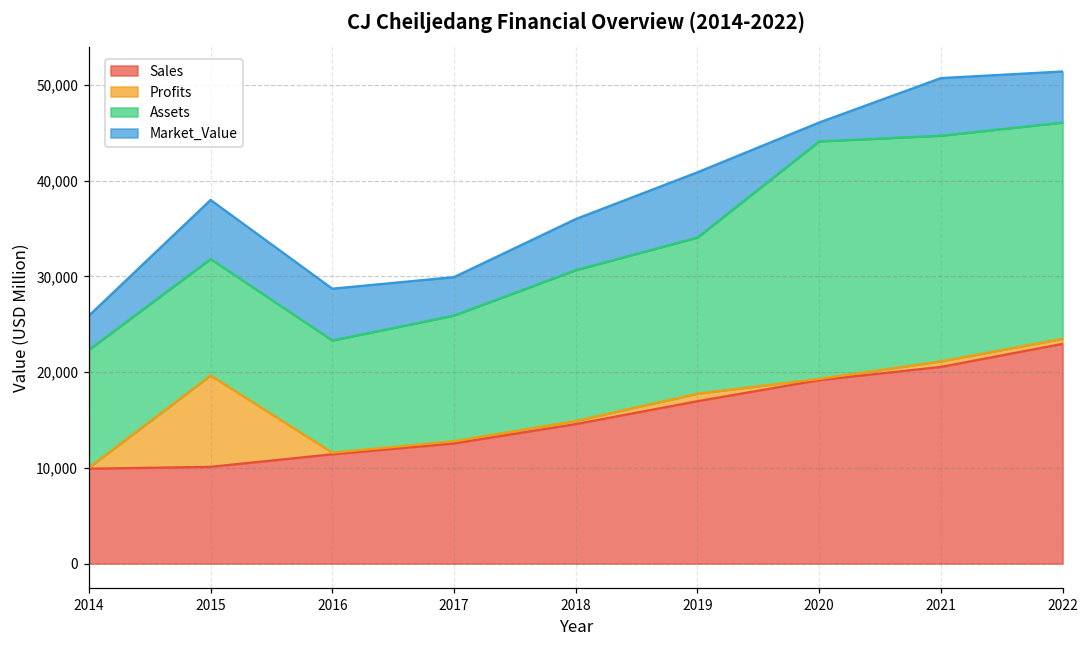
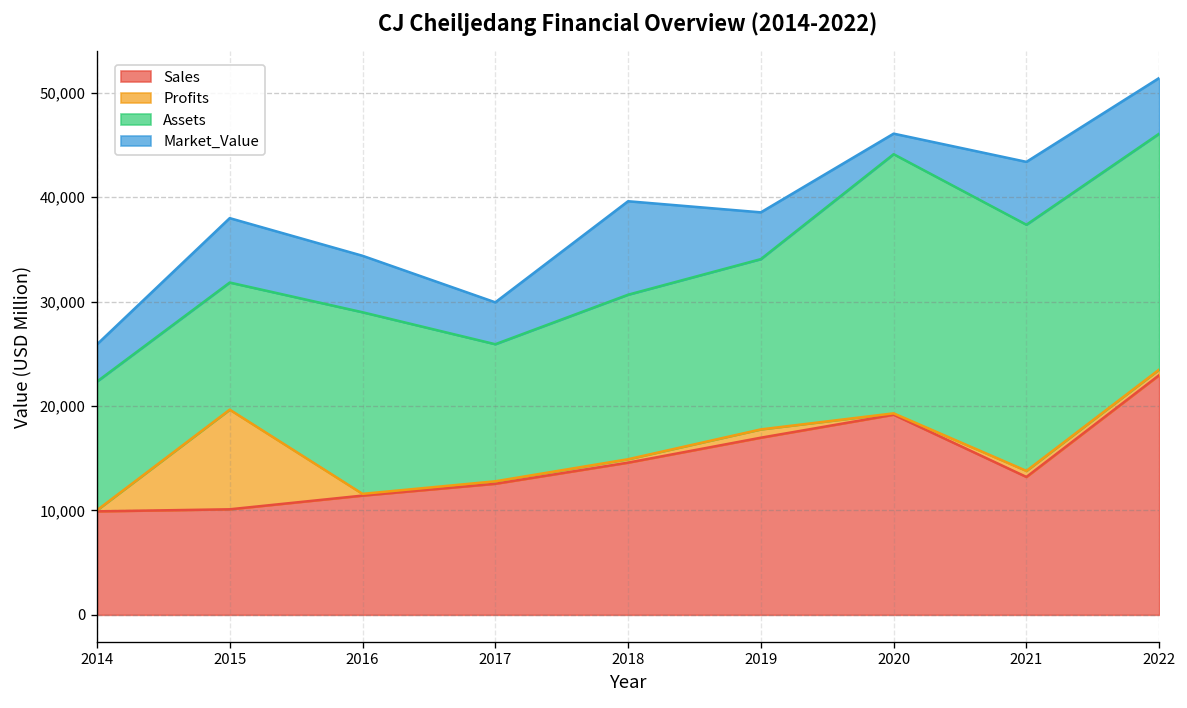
Assets, 2016: 12,000 -> 17,000
Market_Value, 2018: 5,000 -> 9,000
Market_Value, 2019: 7,000 -> 4,000
Sales, 2021: 21,000 -> 13,000
